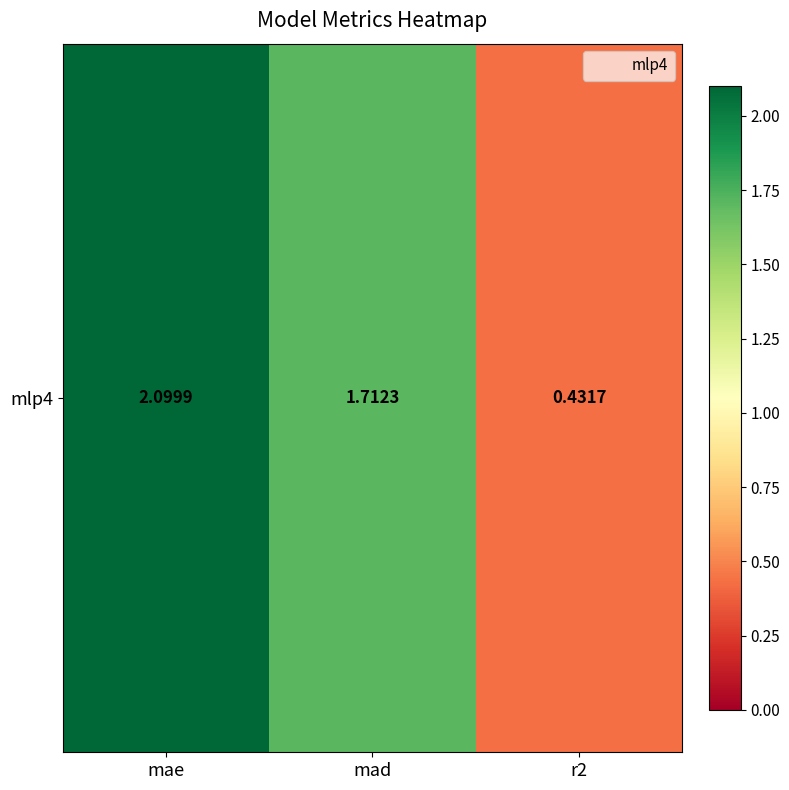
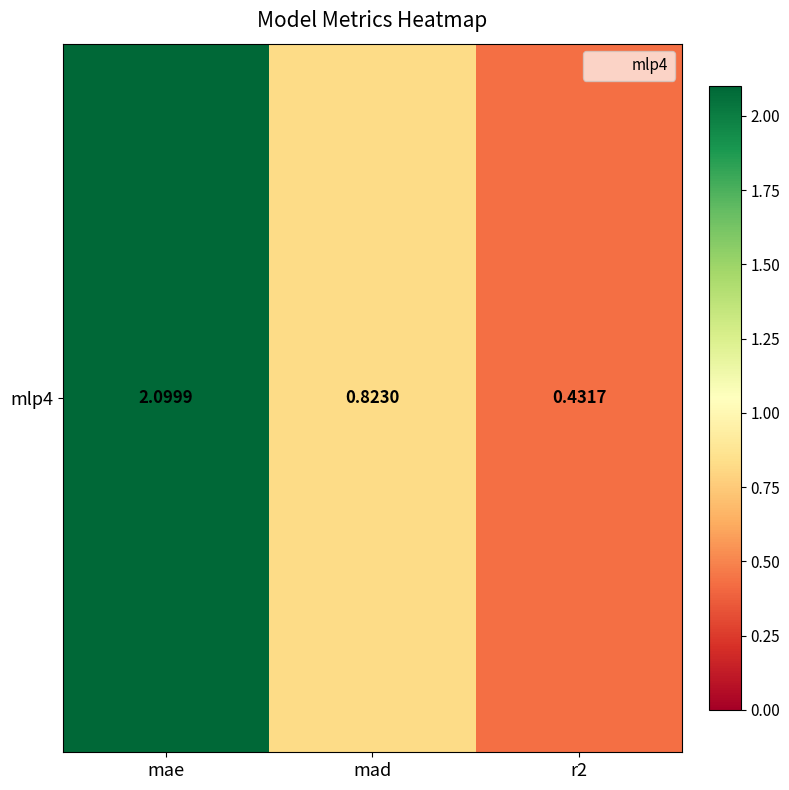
mlp4, mad: 1.7123 -> 0.8230
